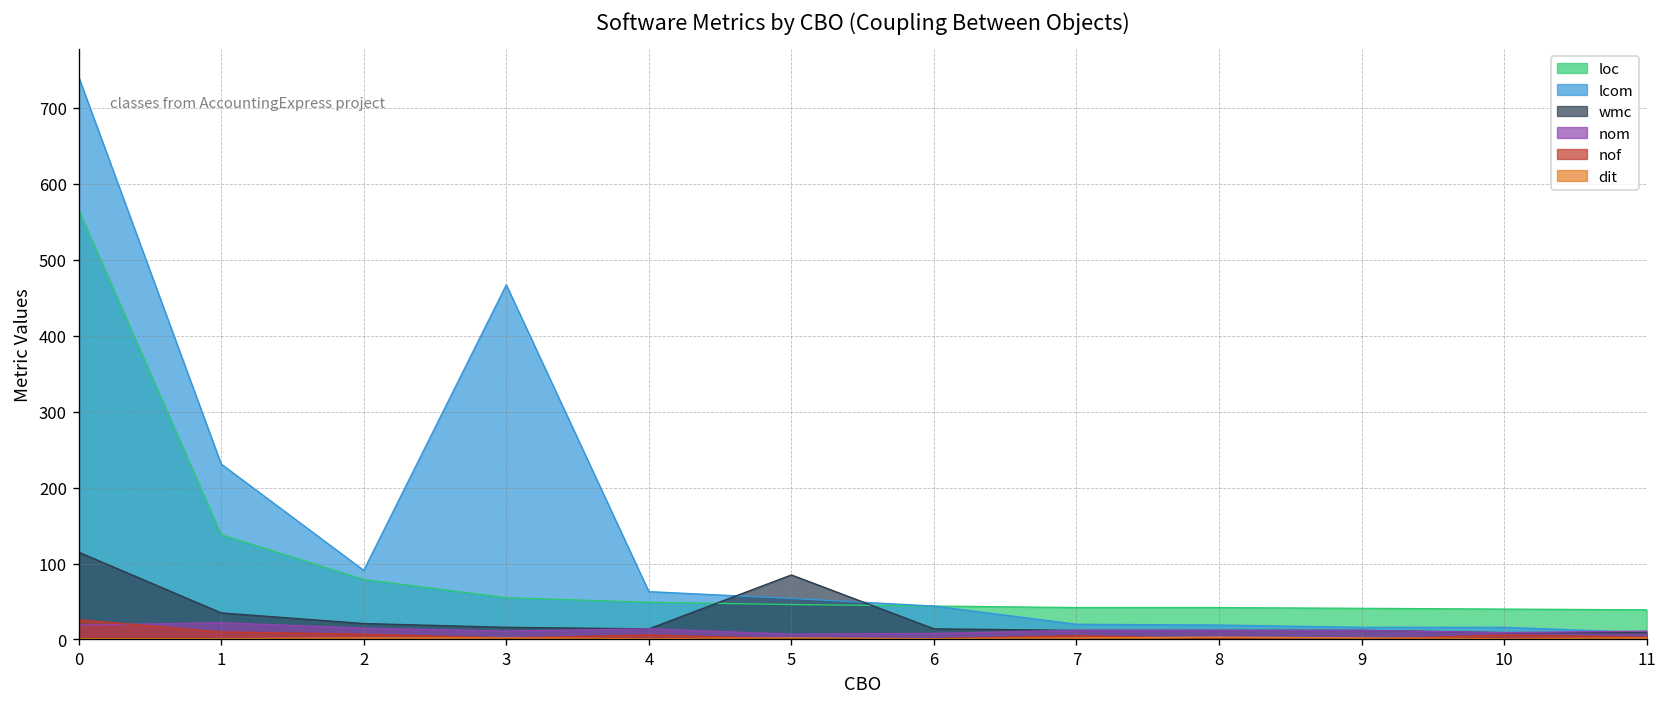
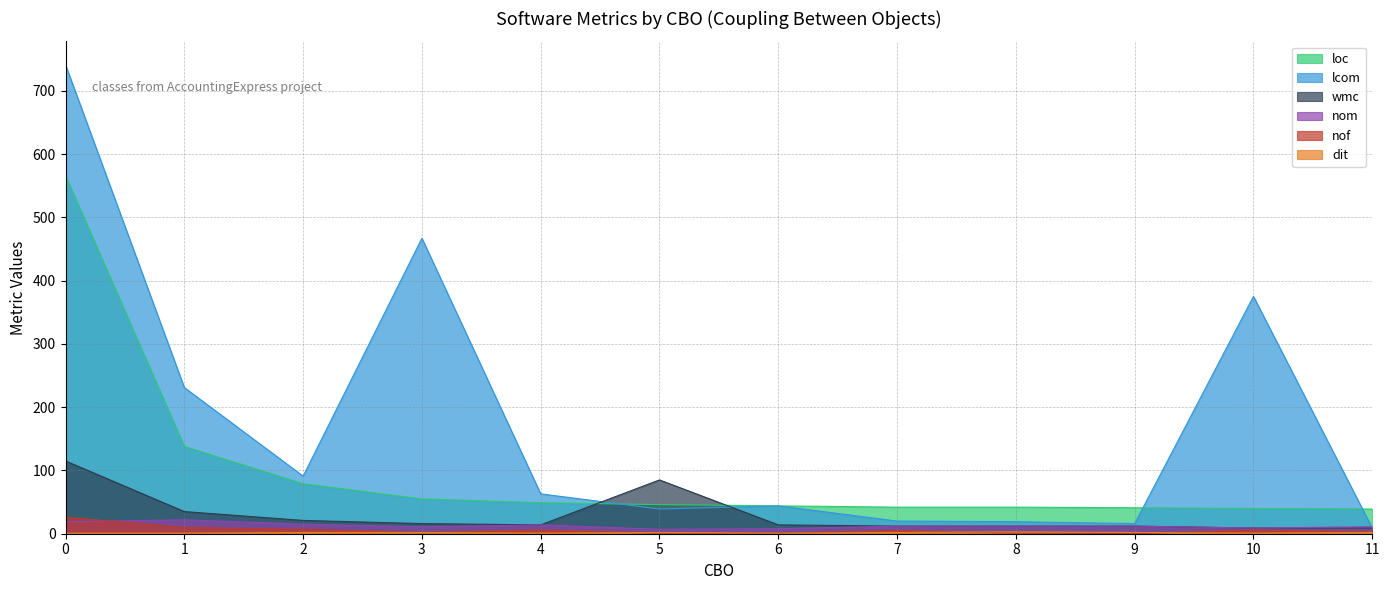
lcom, 5: 50 -> 40
lcom, 10: 20 -> 380
